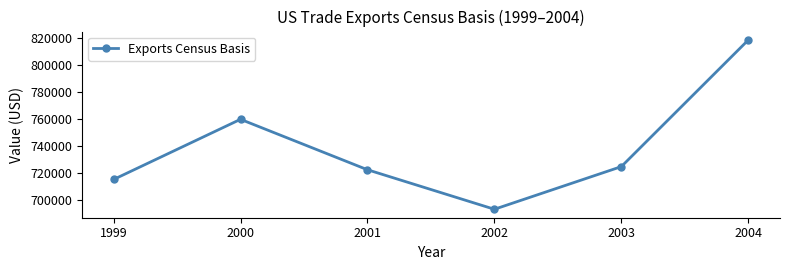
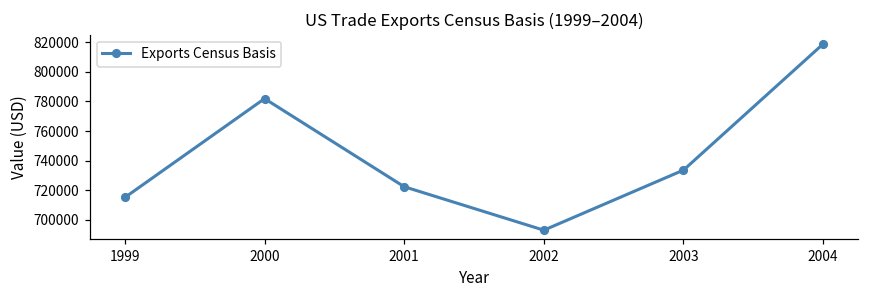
2000: 760000 -> 782000
2003: 725000 -> 734000
